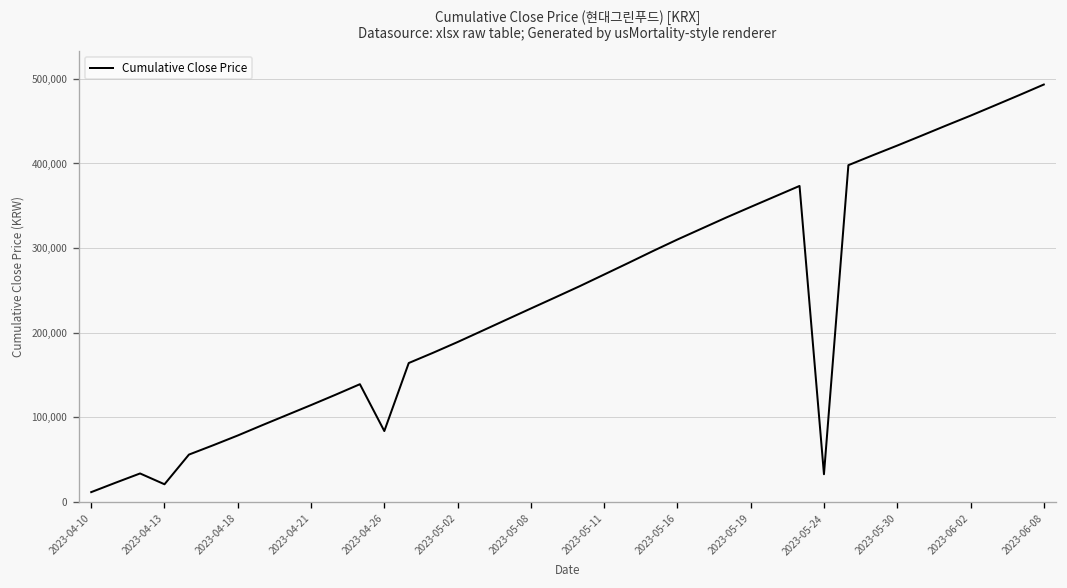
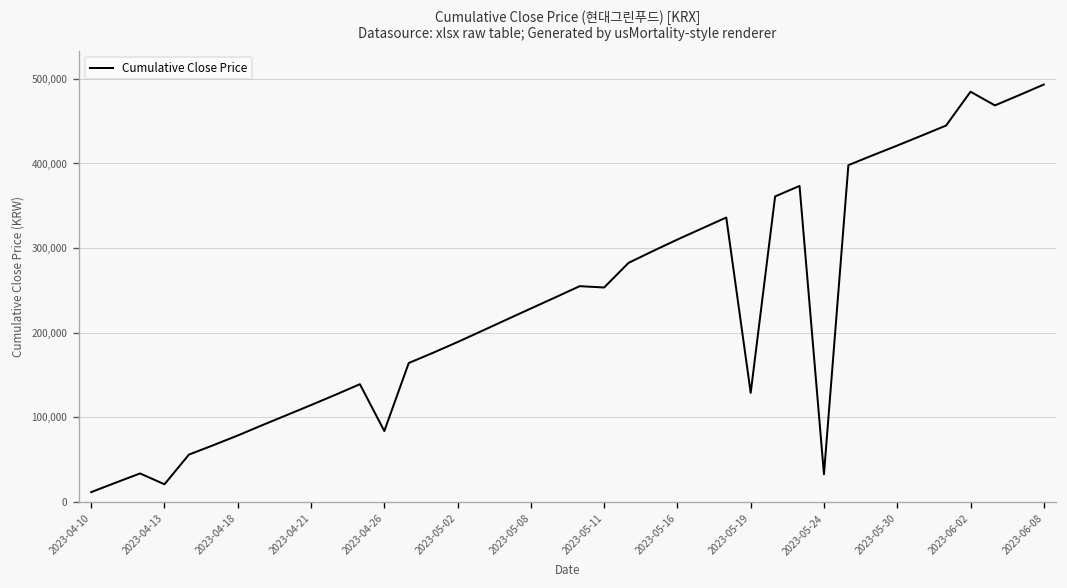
2023-05-11: 270,000 -> 250,000
2023-05-19: 350,000 -> 130,000
2023-06-02: 460,000 -> 480,000
